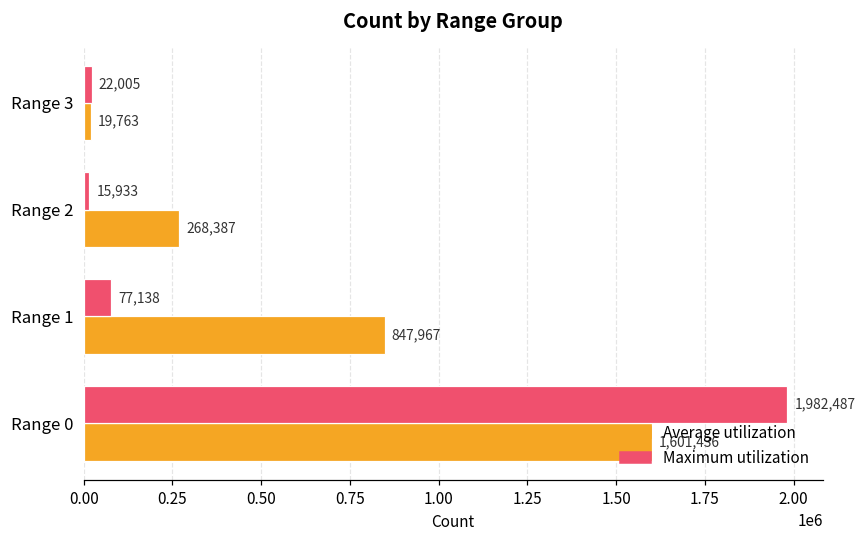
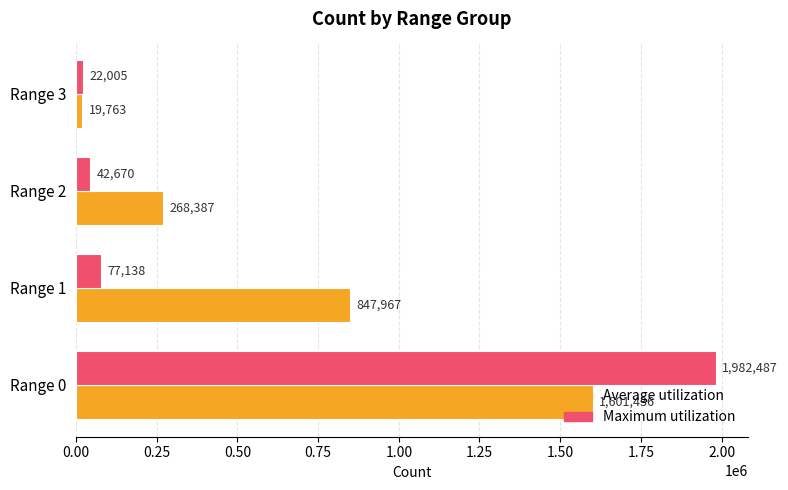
Maximum utilization, Range 2: 15,933 -> 42,670
